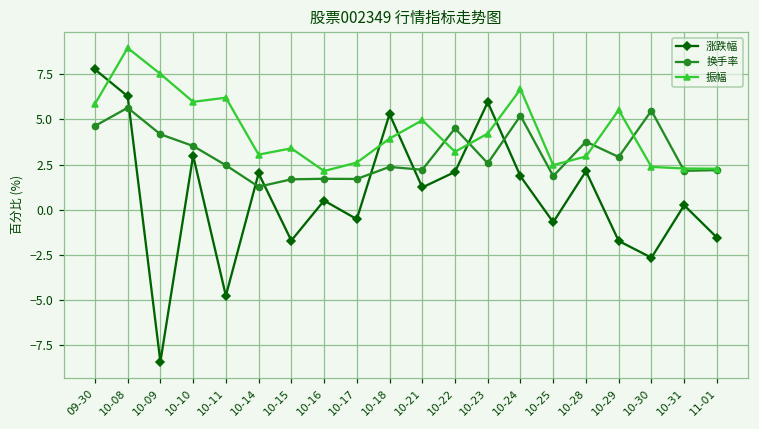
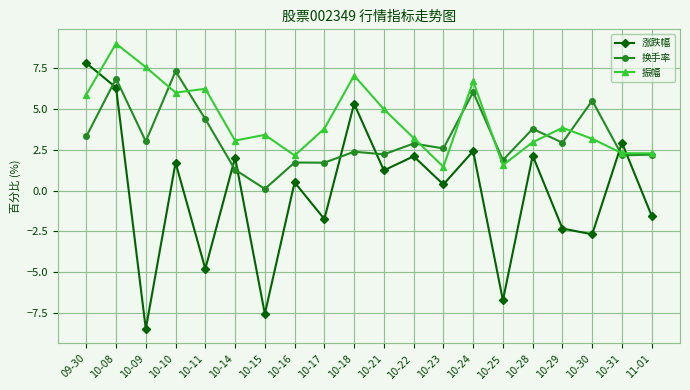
换手率, 09-30: 4.6 -> 3.3
换手率, 10-08: 5.7 -> 6.8
换手率, 10-09: 4.2 -> 3.0
涨跌幅, 10-10: 3.0 -> 1.7
换手率, 10-10: 3.5 -> 7.3
换手率, 10-11: 2.5 -> 4.4
涨跌幅, 10-15: -1.7 -> -7.5
换手率, 10-15: 1.7 -> 0.1
涨跌幅, 10-17: -0.5 -> -1.7
振幅, 10-17: 2.6 -> 3.8
振幅, 10-18: 3.9 -> 7.0
换手率, 10-22: 4.5 -> 2.9
涨跌幅, 10-23: 6.0 -> 0.4
振幅, 10-23: 4.2 -> 1.5
涨跌幅, 10-24: 1.9 -> 2.4
换手率, 10-24: 5.2 -> 6.0
涨跌幅, 10-25: -0.7 -> -6.7
振幅, 10-25: 2.5 -> 1.6
涨跌幅, 10-29: -1.7 -> -2.3
振幅, 10-29: 5.5 -> 3.8
振幅, 10-30: 2.4 -> 3.2
涨跌幅, 10-31: 0.2 -> 2.9
